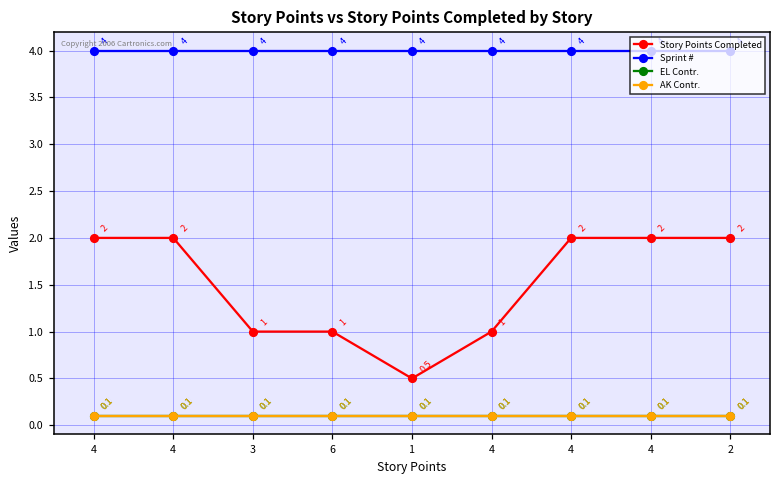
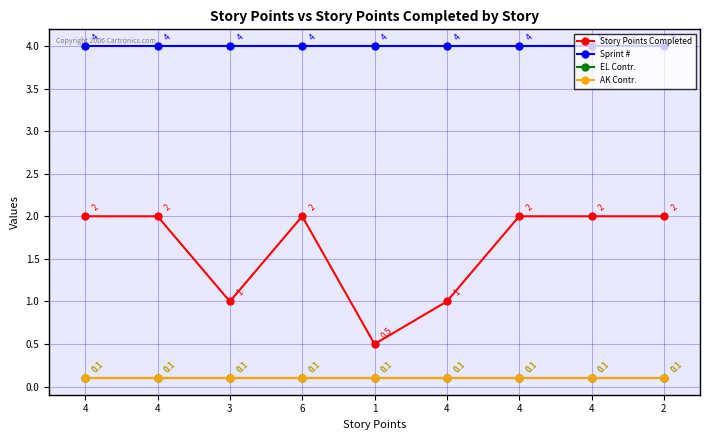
Story Points Completed, 6: 1 -> 2
